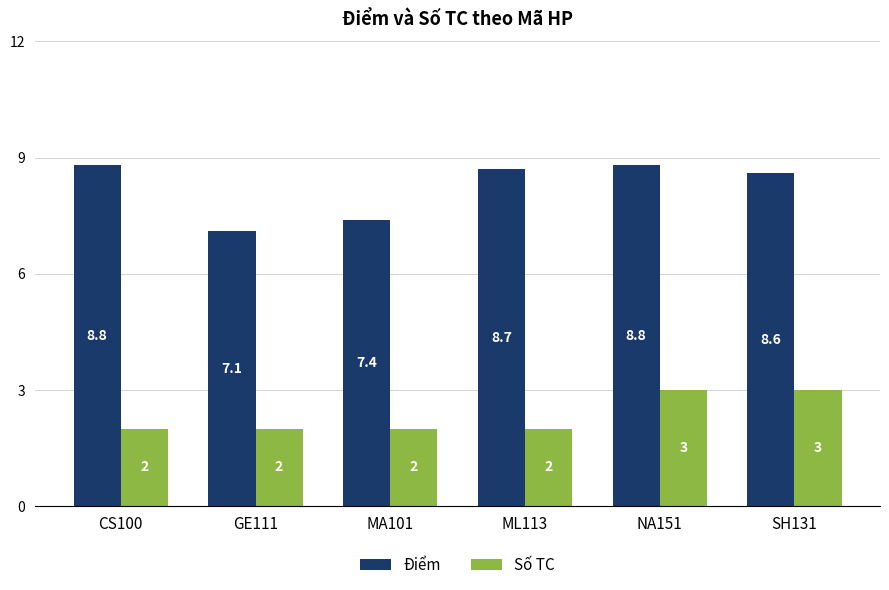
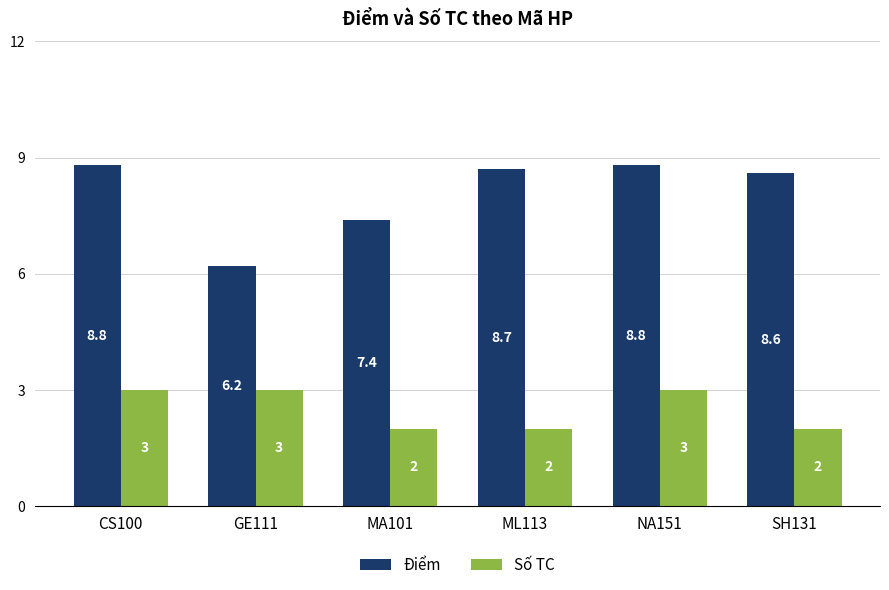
Số TC, CS100: 2 -> 3
Điểm, GE111: 7.1 -> 6.2
Số TC, GE111: 2 -> 3
Số TC, SH131: 3 -> 2
